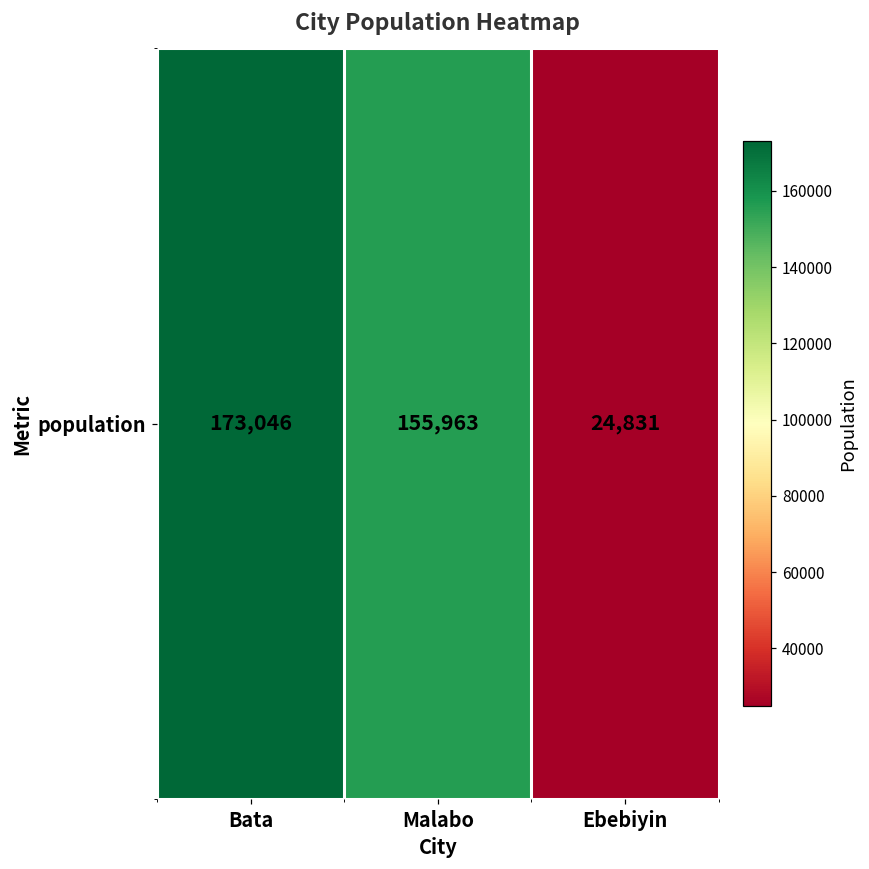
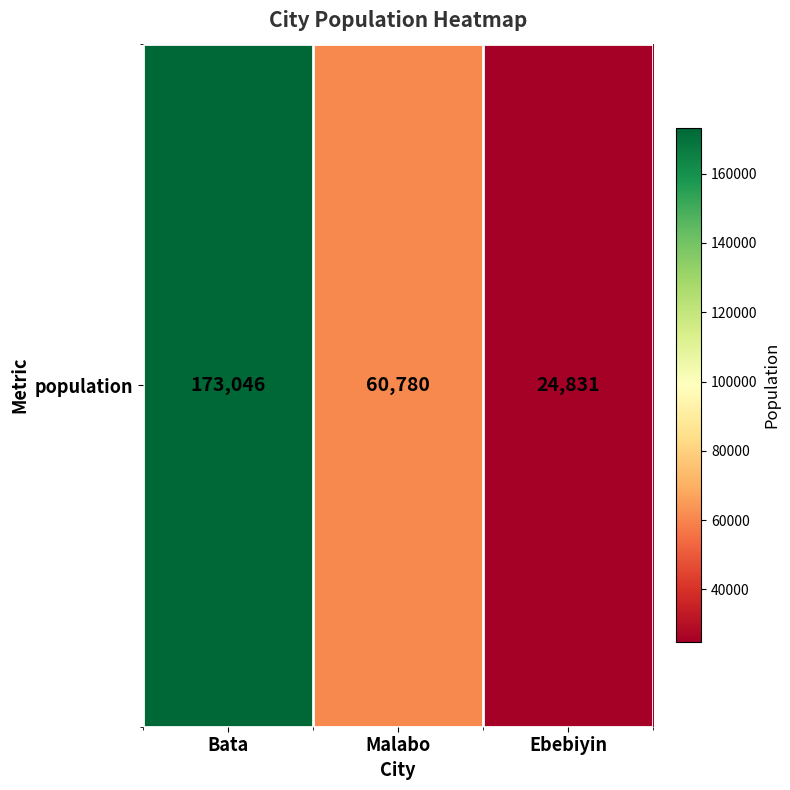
population, Malabo: 155,963 -> 60,780
